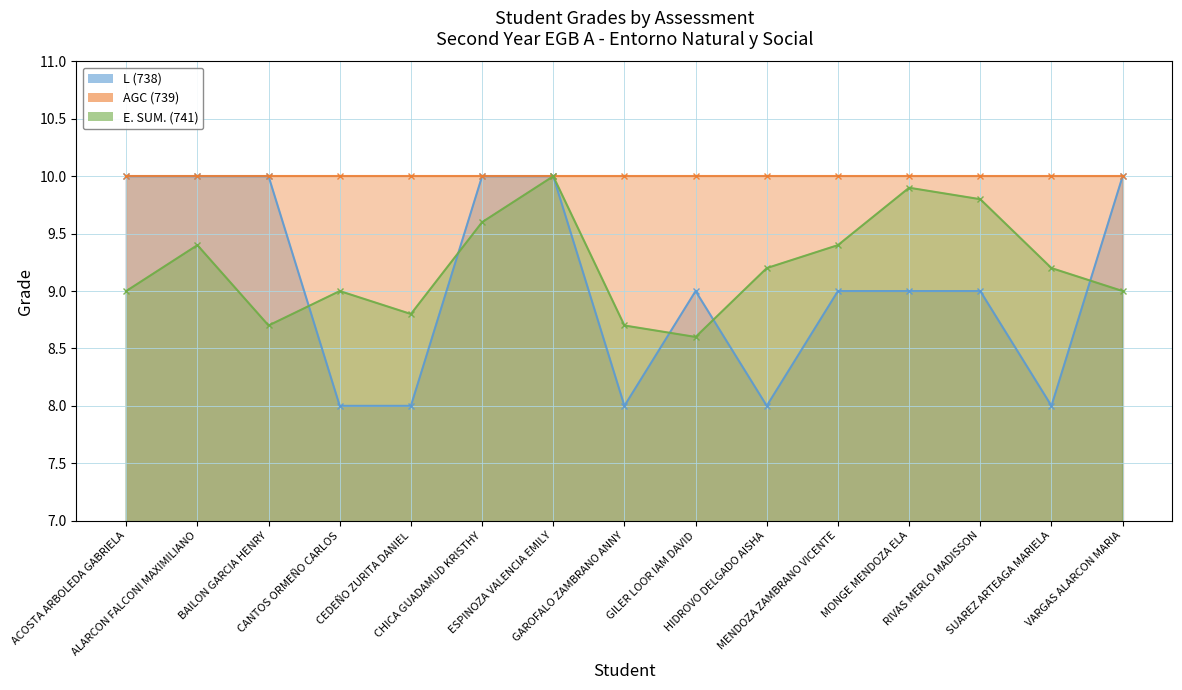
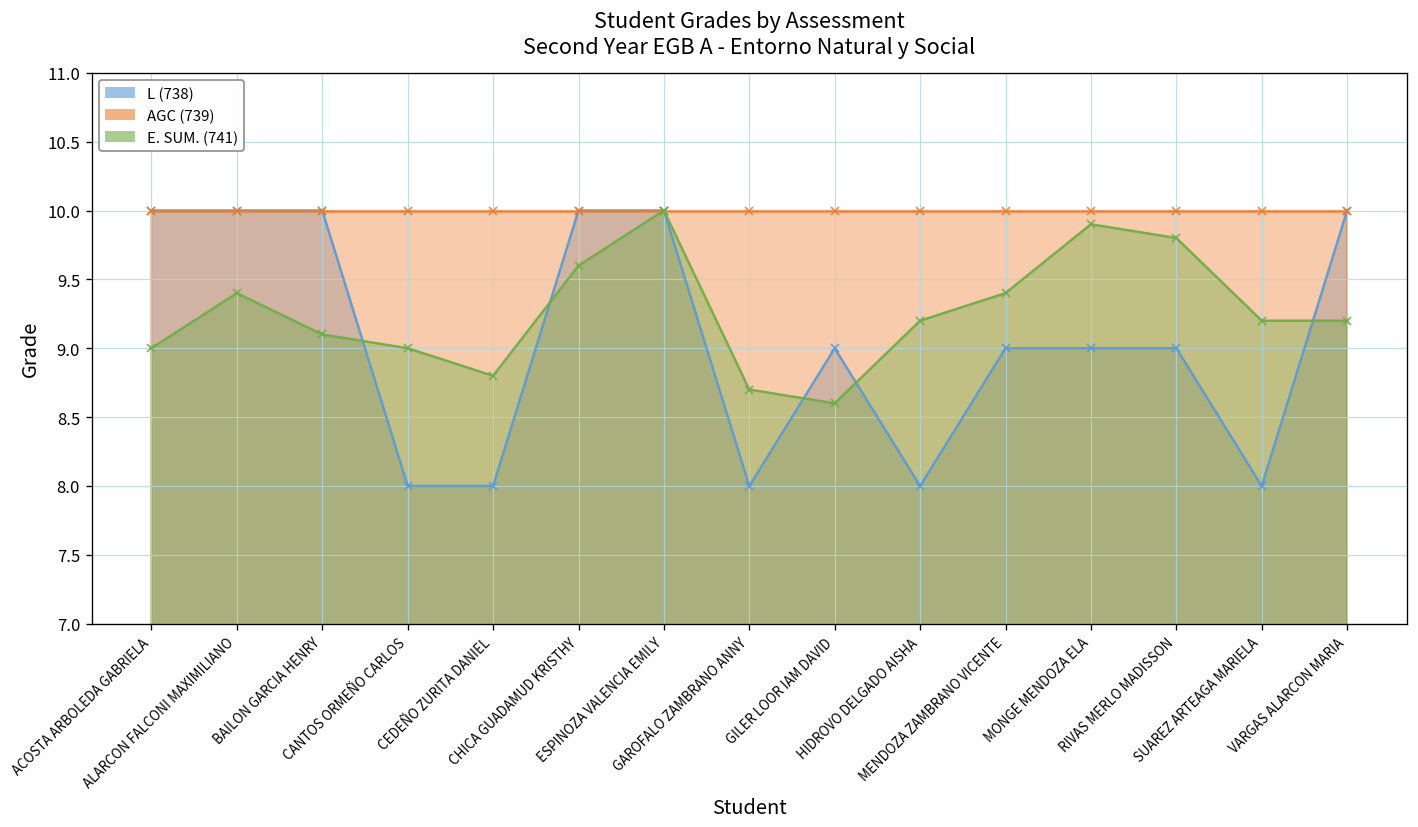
E. SUM. (741), BAILON GARCIA HENRY: 8.7 -> 9.1
E. SUM. (741), VARGAS ALARCON MARIA: 9.0 -> 9.2
